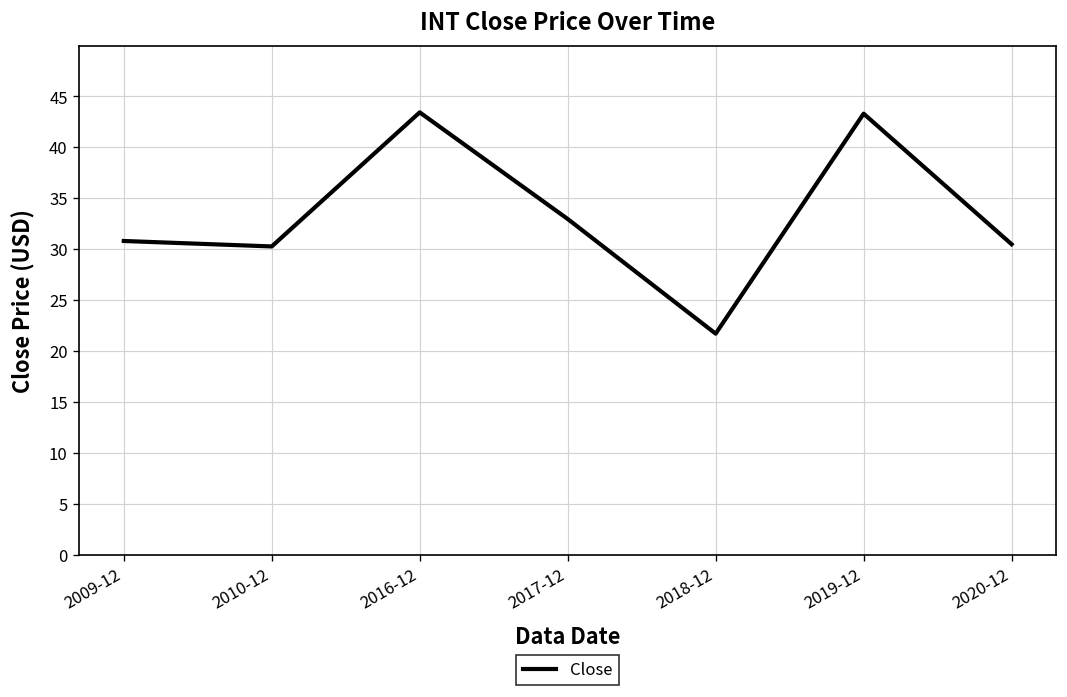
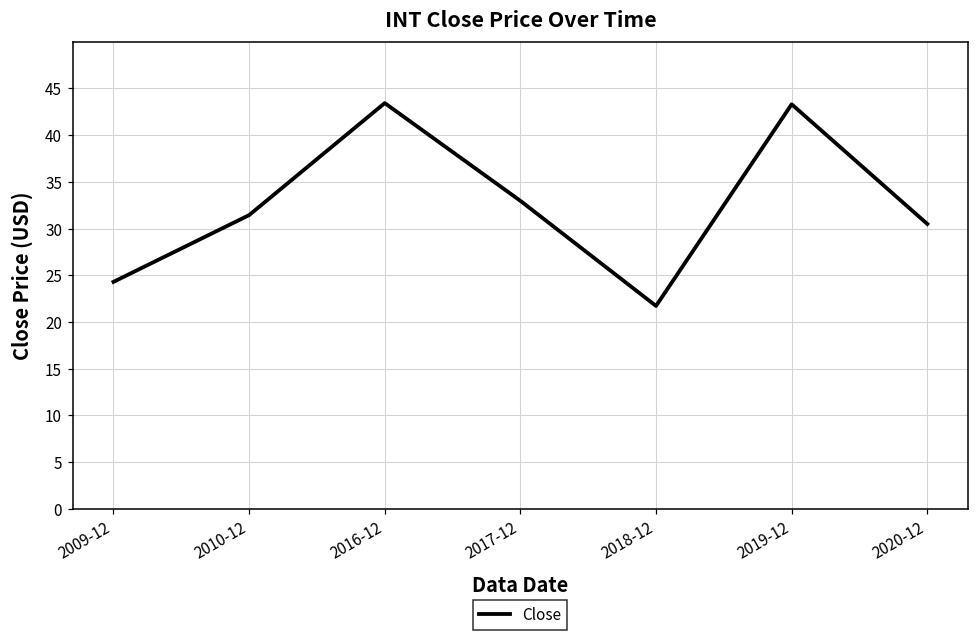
2009-12: 31 -> 24
2010-12: 30 -> 31
